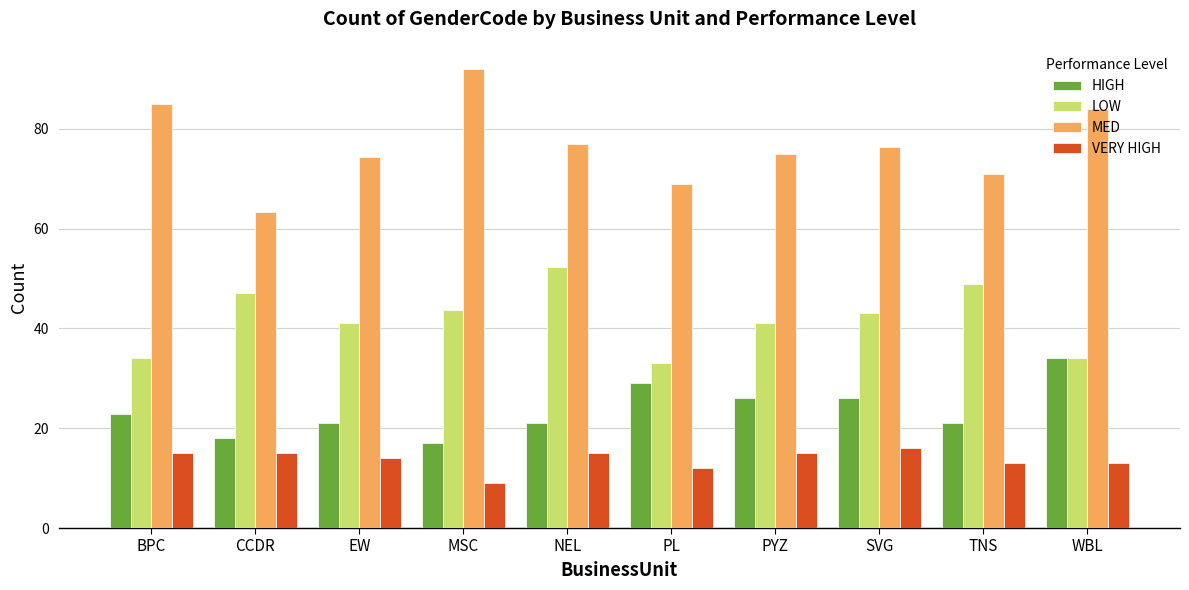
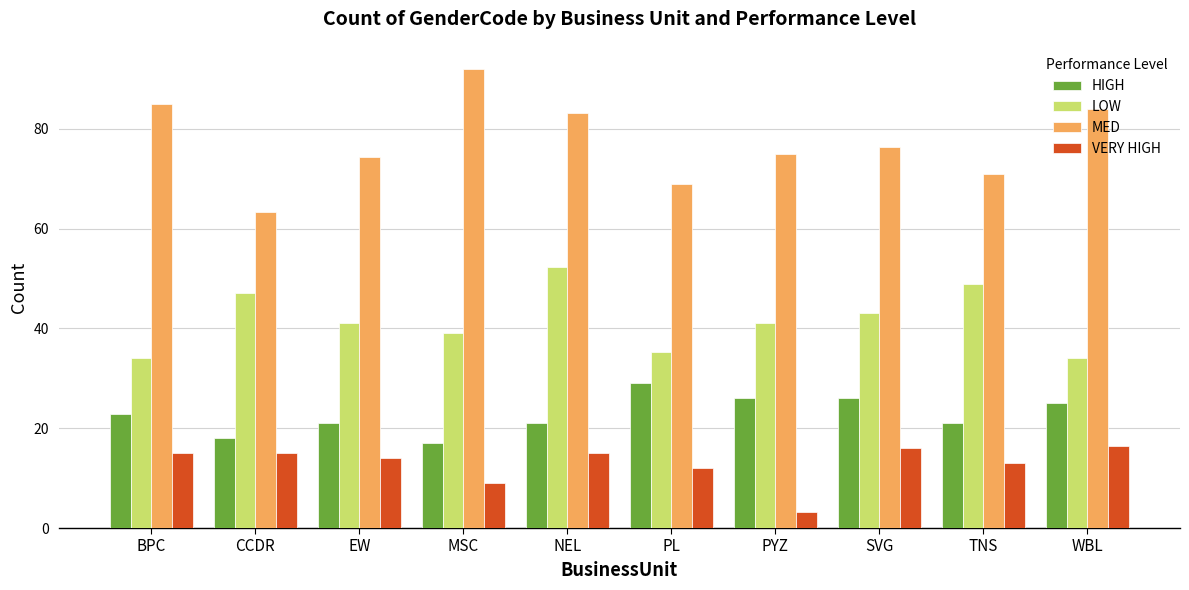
LOW, MSC: 44 -> 39
MED, NEL: 77 -> 83
LOW, PL: 33 -> 35
VERY HIGH, PYZ: 15 -> 3
HIGH, WBL: 34 -> 25
VERY HIGH, WBL: 13 -> 16
